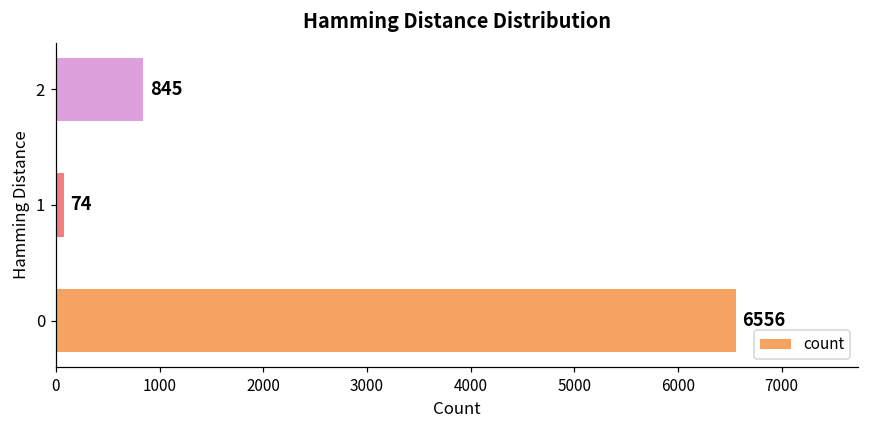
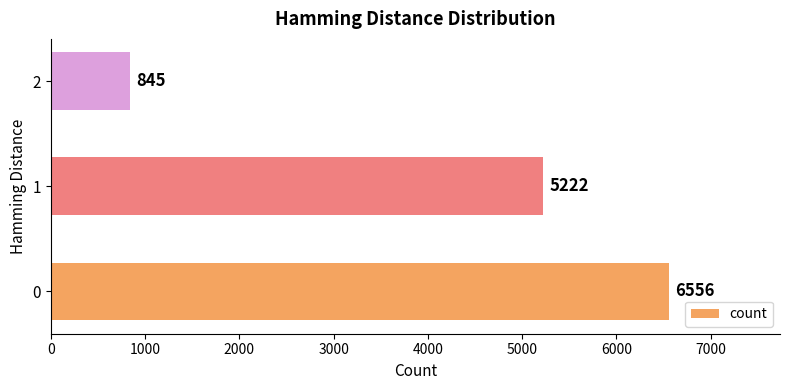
1: 74 -> 5222
